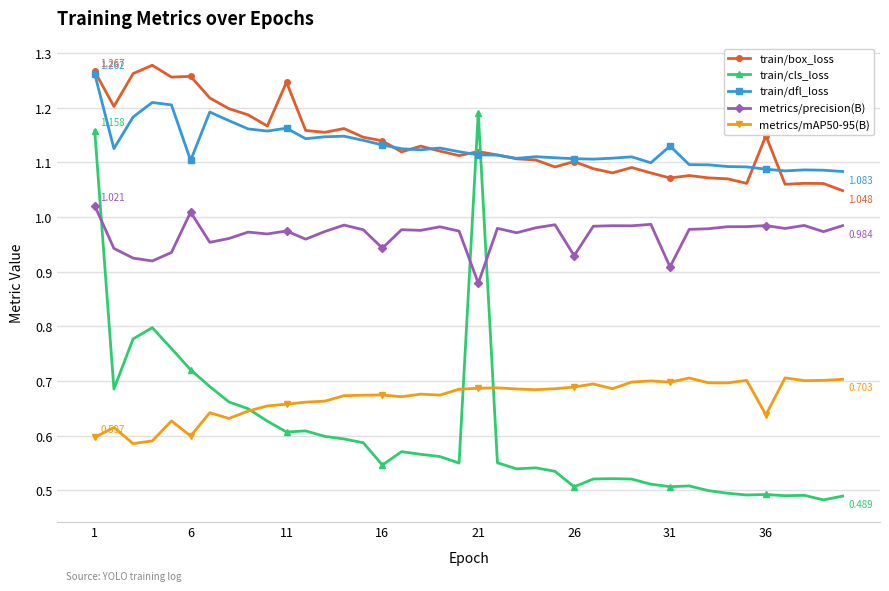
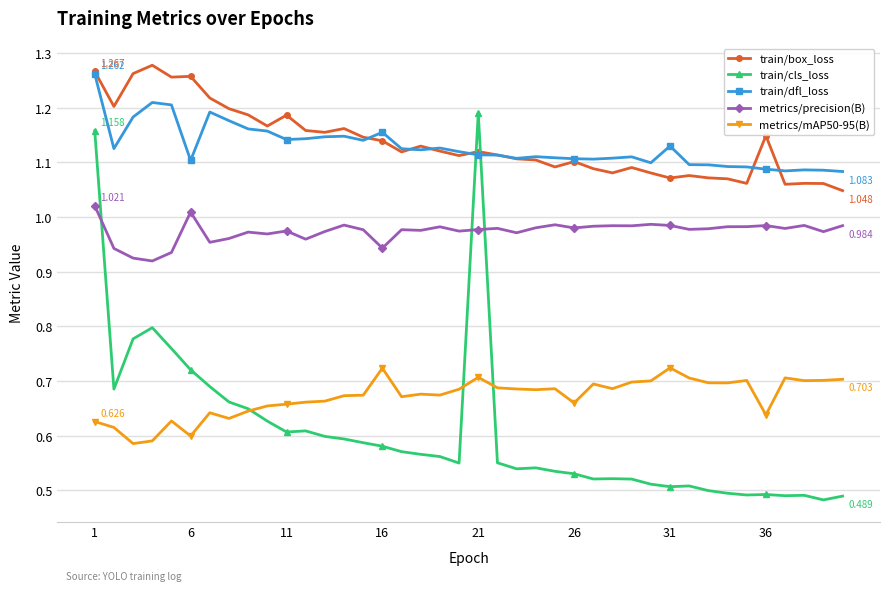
metrics/mAP50-95(B), 1: 0.597 -> 0.626
train/box_loss, 11: 1.25 -> 1.19
train/dfl_loss, 11: 1.16 -> 1.14
train/cls_loss, 16: 0.55 -> 0.58
train/dfl_loss, 16: 1.13 -> 1.16
metrics/mAP50-95(B), 16: 0.67 -> 0.72
metrics/precision(B), 21: 0.88 -> 0.98
metrics/mAP50-95(B), 21: 0.69 -> 0.71
train/cls_loss, 26: 0.51 -> 0.53
metrics/precision(B), 26: 0.93 -> 0.98
metrics/mAP50-95(B), 26: 0.69 -> 0.66
metrics/precision(B), 31: 0.91 -> 0.98
metrics/mAP50-95(B), 31: 0.70 -> 0.72
